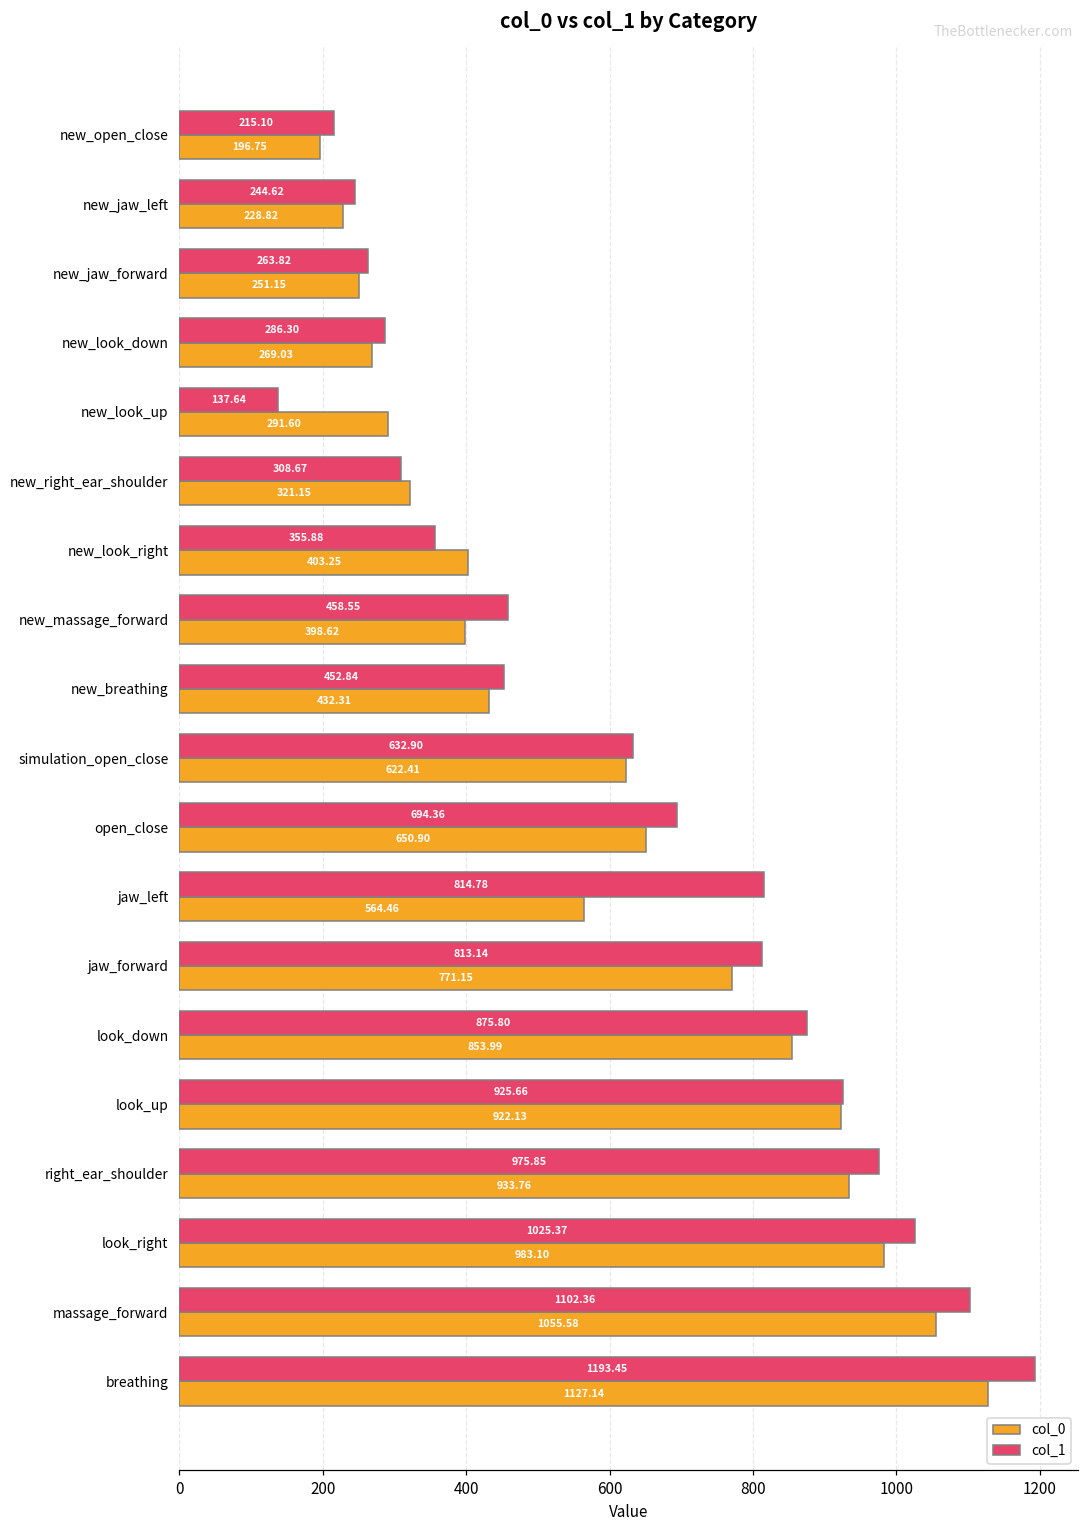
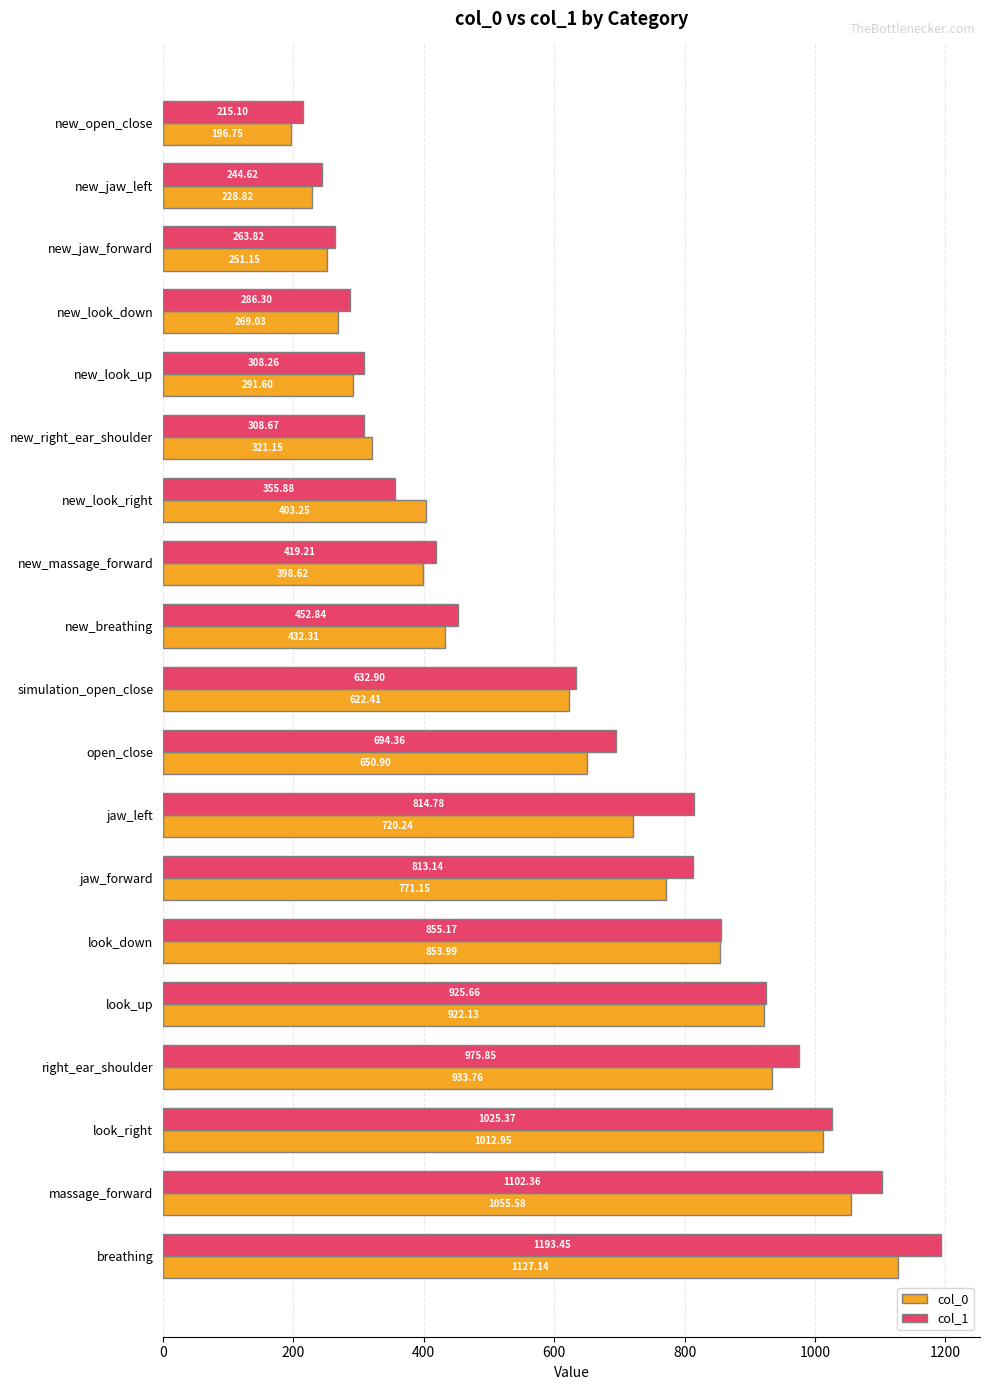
col_1, new_look_up: 137.64 -> 308.26
col_1, new_massage_forward: 458.55 -> 419.21
col_0, jaw_left: 564.46 -> 720.24
col_1, look_down: 875.80 -> 855.17
col_0, look_right: 983.10 -> 1012.95
